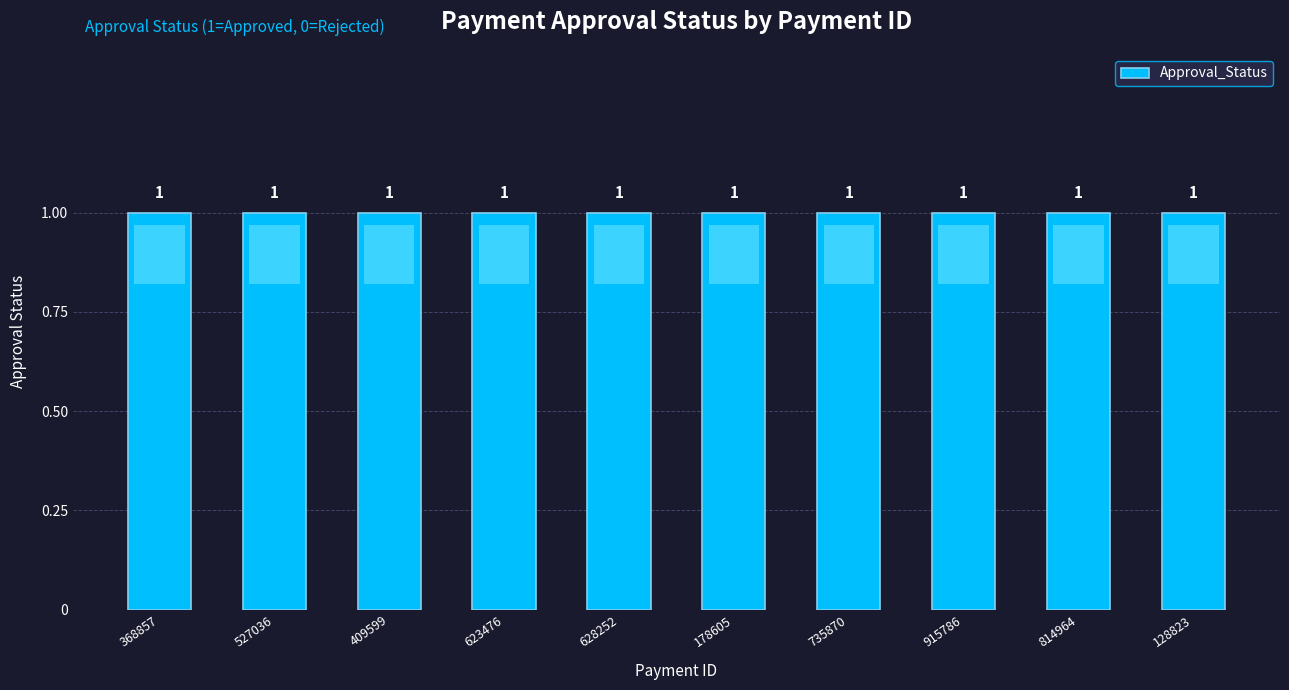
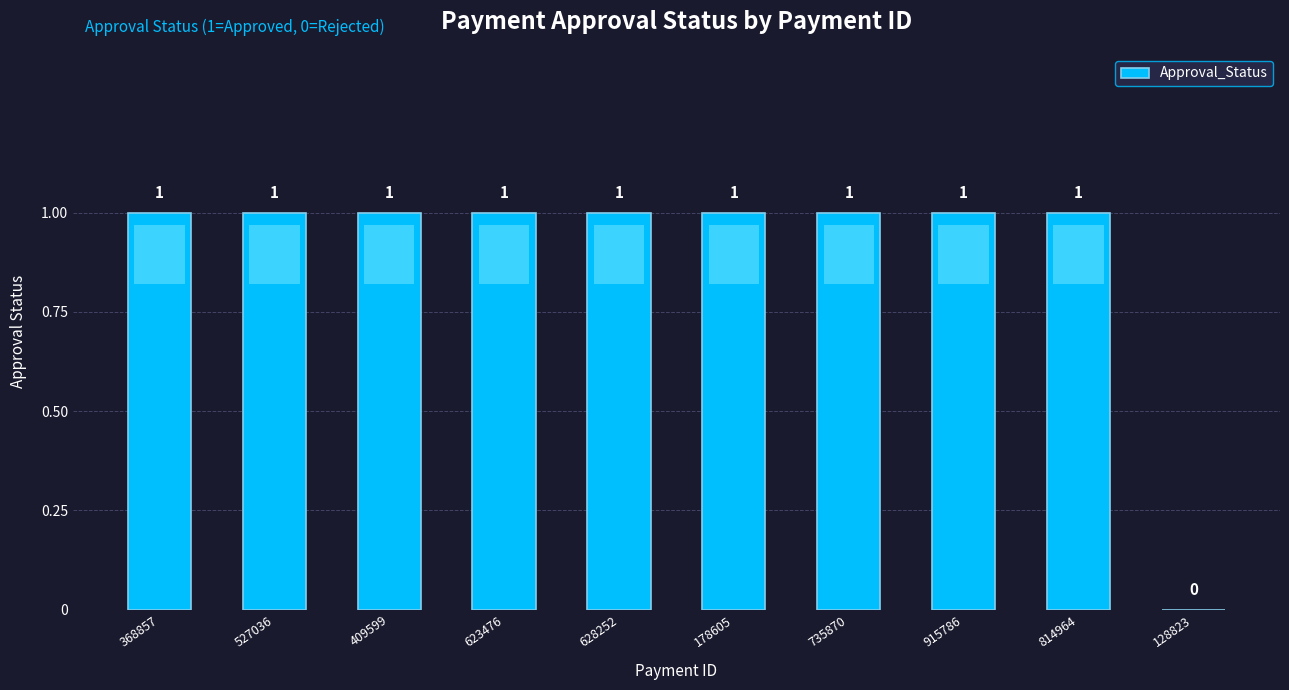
128823: 1 -> 0
